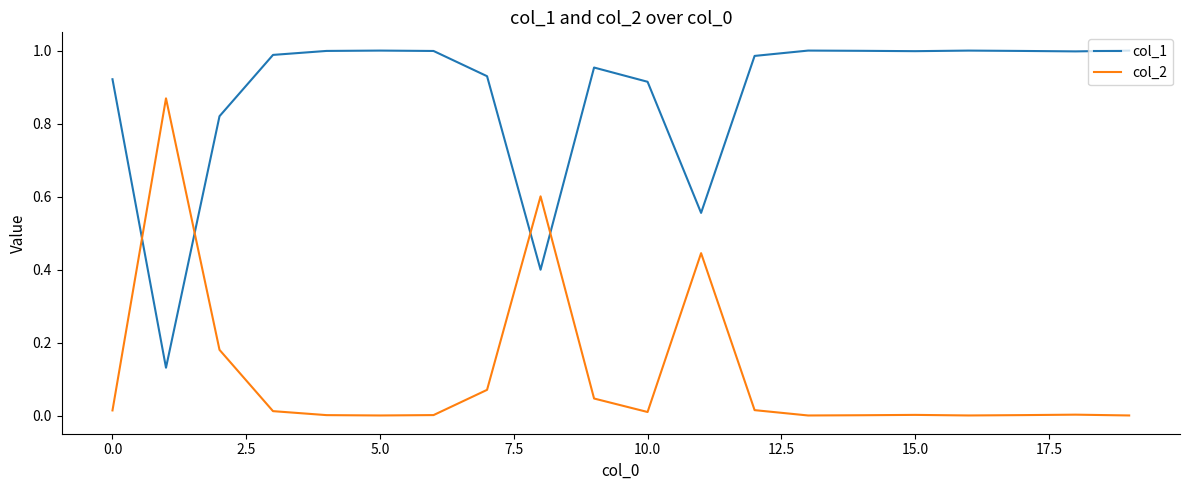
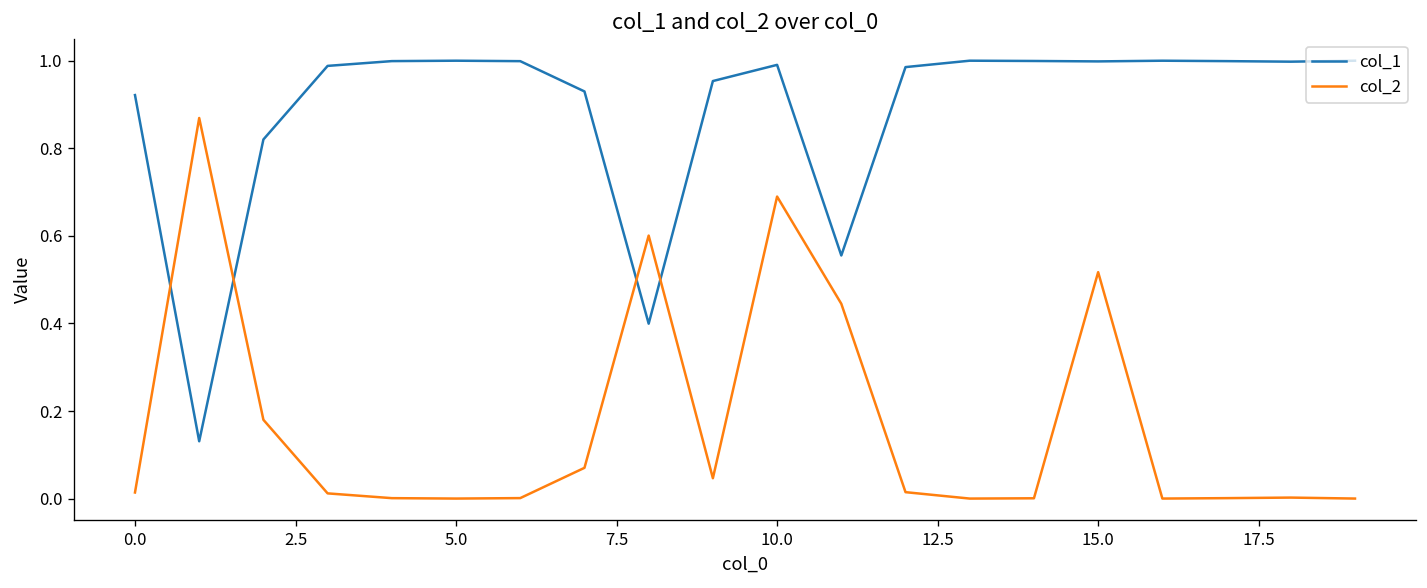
col_1, 10.0: 0.91 -> 0.99
col_2, 10.0: 0.01 -> 0.69
col_2, 15.0: 0.00 -> 0.52
